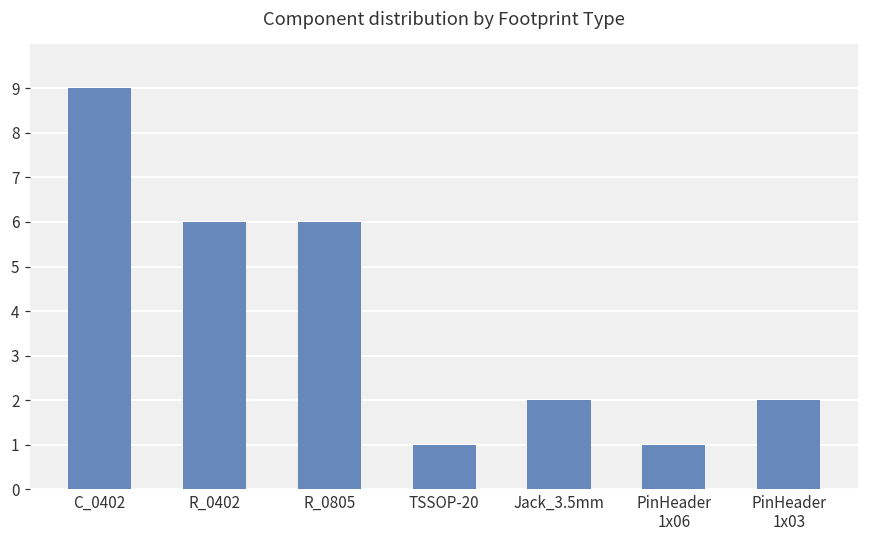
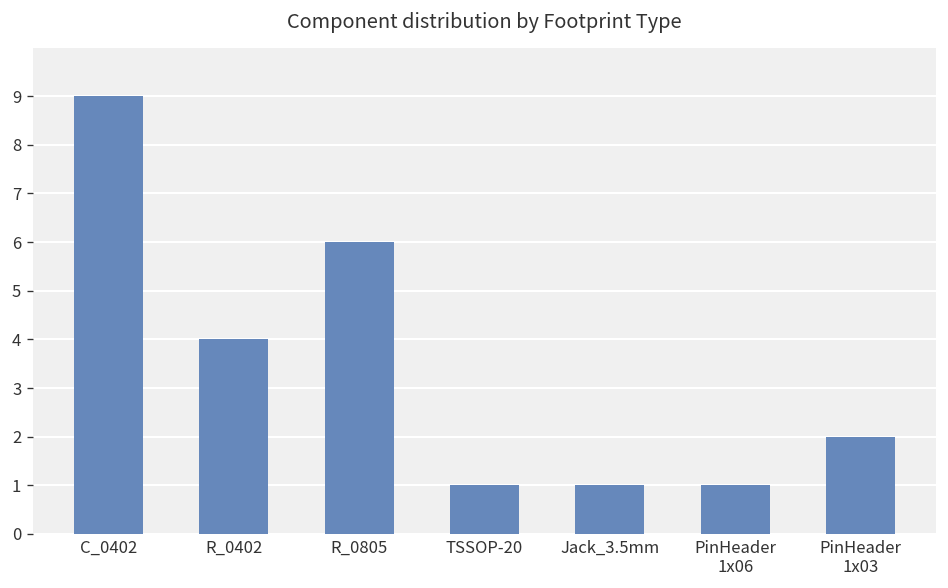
R_0402: 6 -> 4
Jack_3.5mm: 2 -> 1
